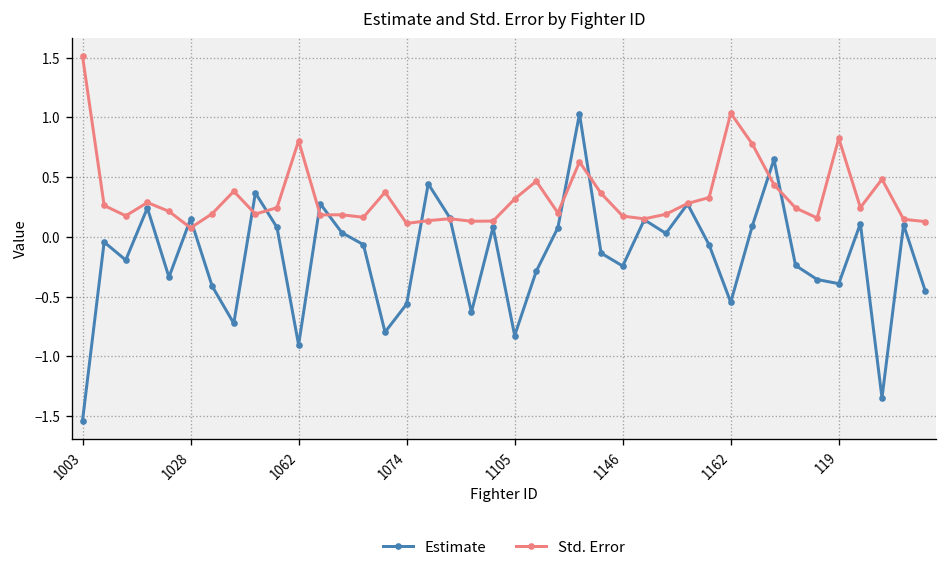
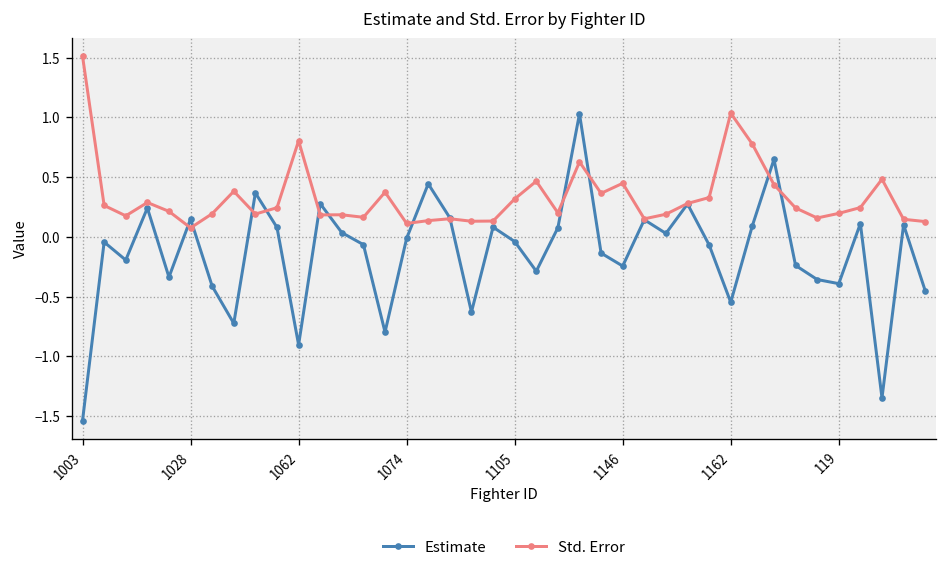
Estimate, 1074: -0.6 -> 0.0
Estimate, 1105: -0.8 -> 0.0
Std. Error, 1146: 0.2 -> 0.4
Std. Error, 119: 0.8 -> 0.2
